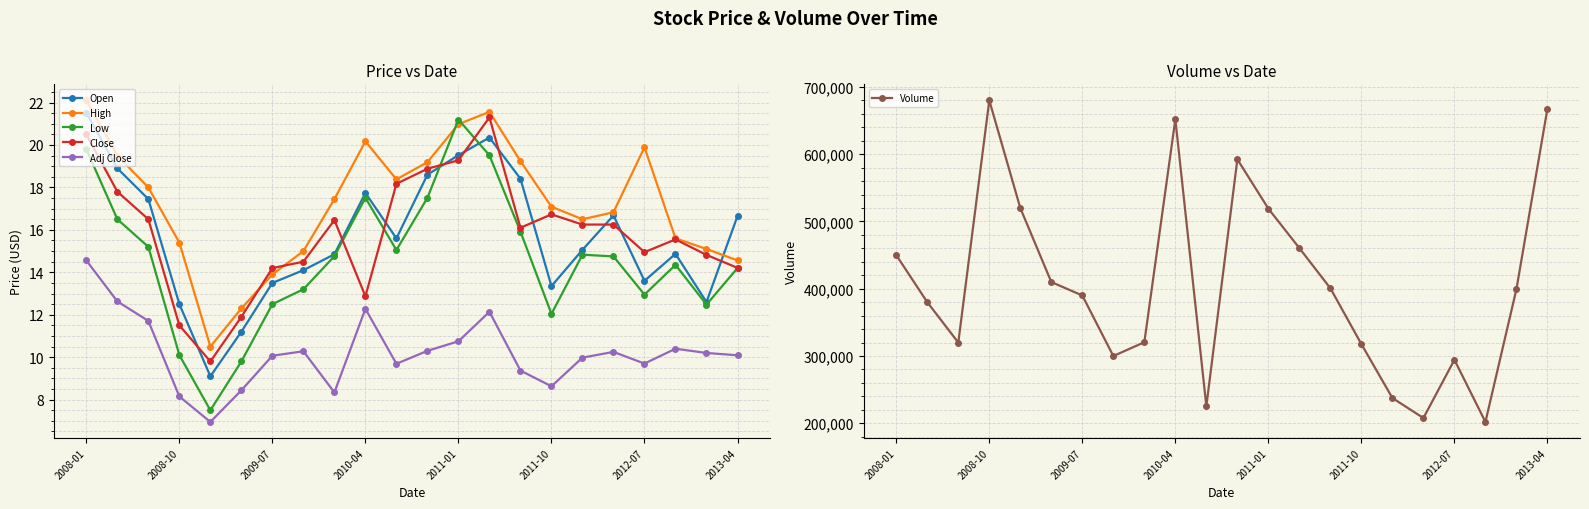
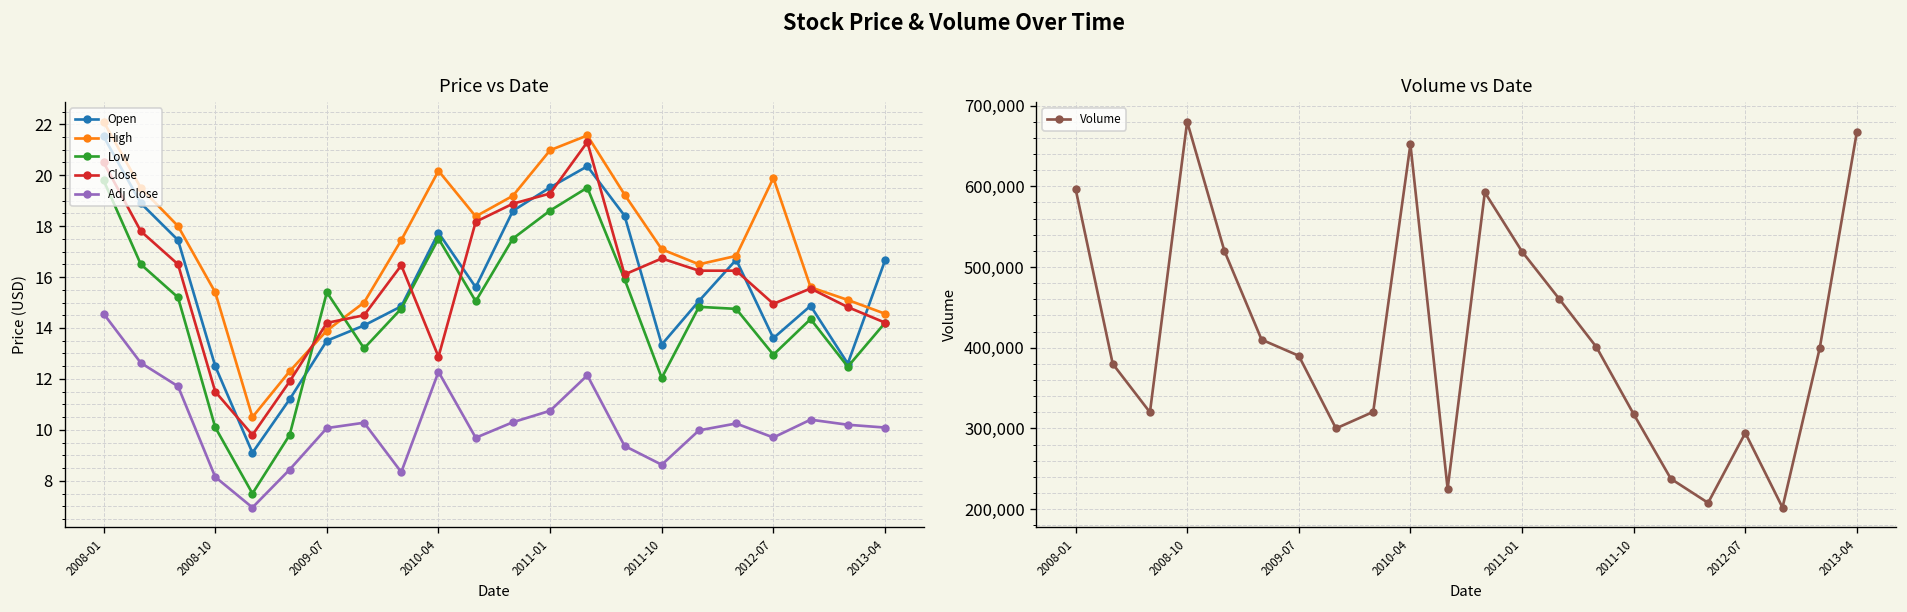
Price vs Date, Low, 2009-07: 12.5 -> 15.4
Price vs Date, Low, 2011-01: 21.2 -> 18.6
Volume vs Date, 2008-01: 450,000 -> 600,000
